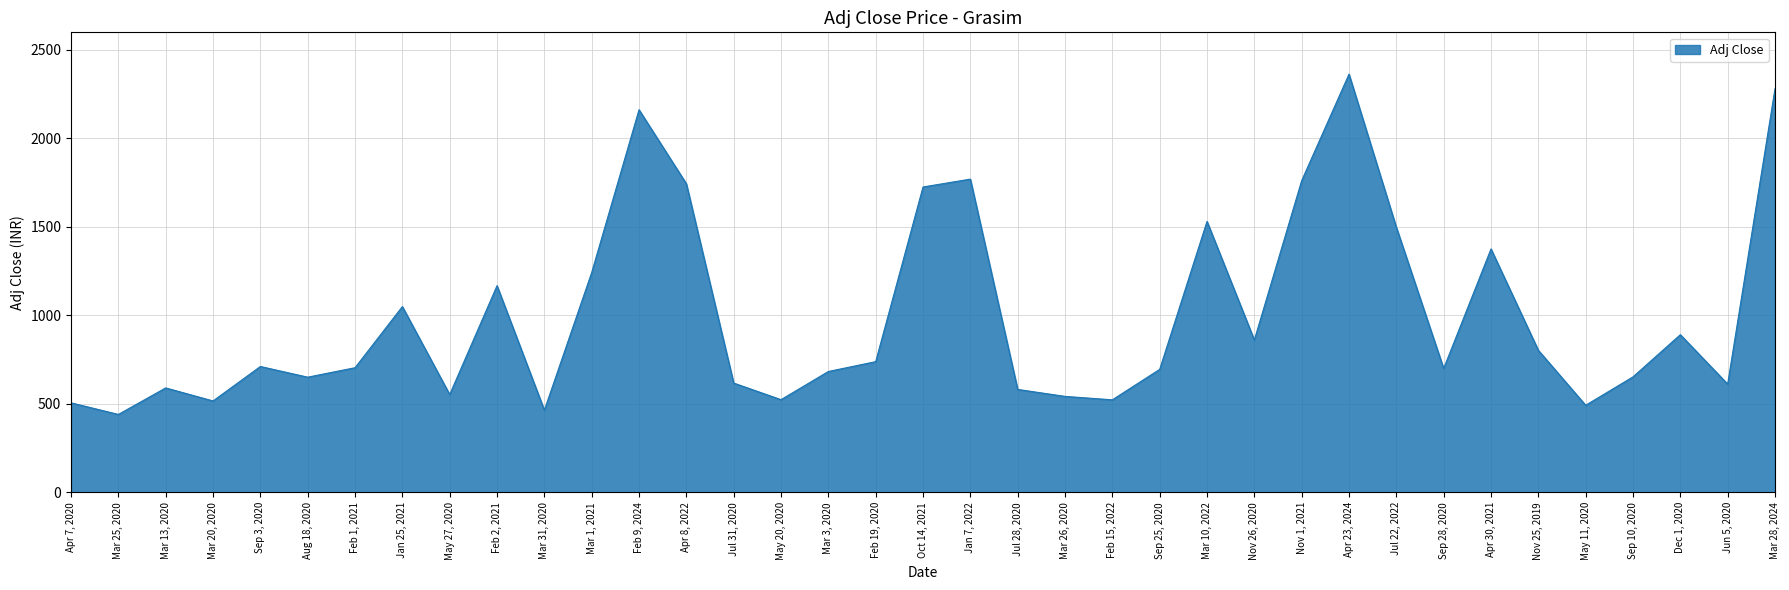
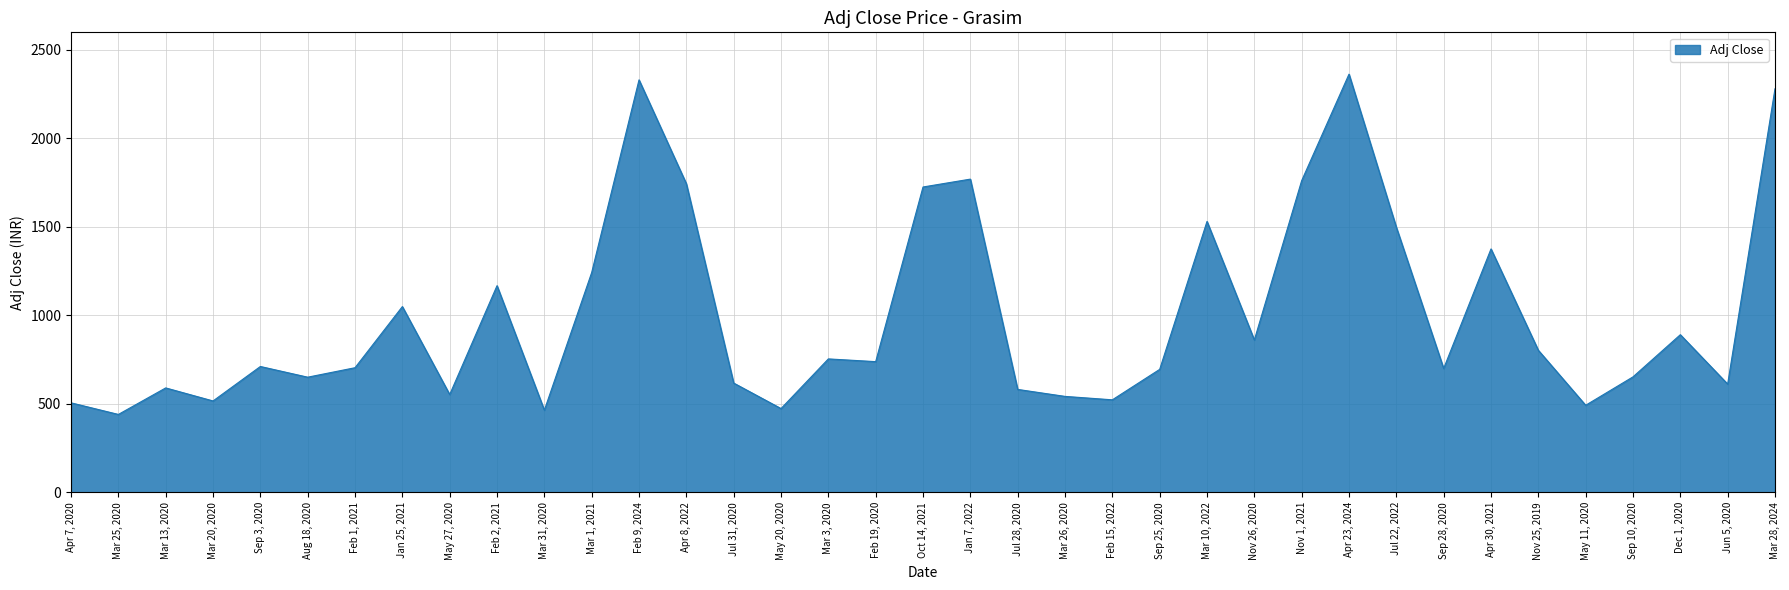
Feb 9, 2024: 2160 -> 2330
May 20, 2020: 520 -> 470
Mar 3, 2020: 680 -> 750
